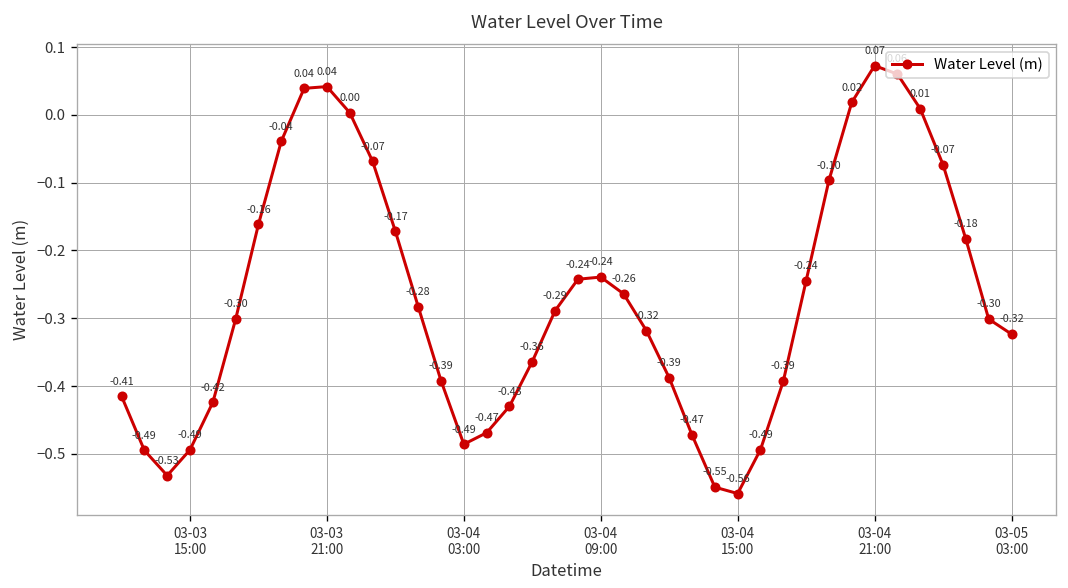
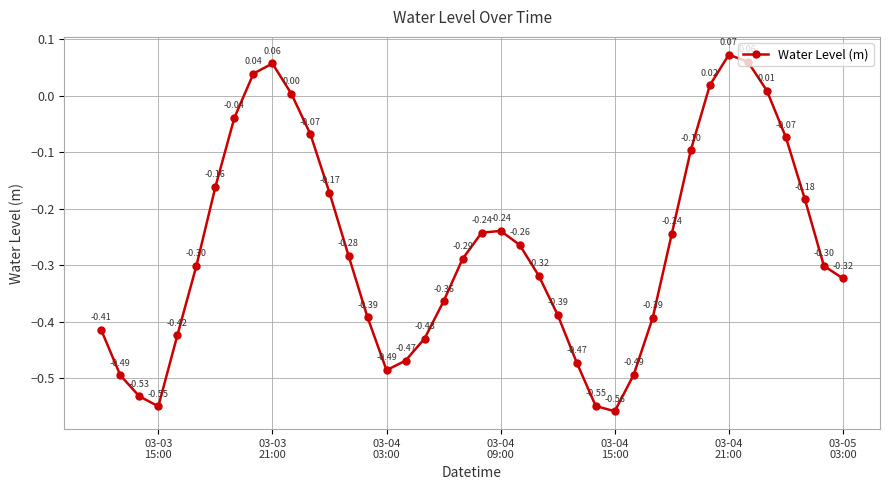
03-03 15:00: -0.49 -> -0.55
03-03 21:00: 0.04 -> 0.06
